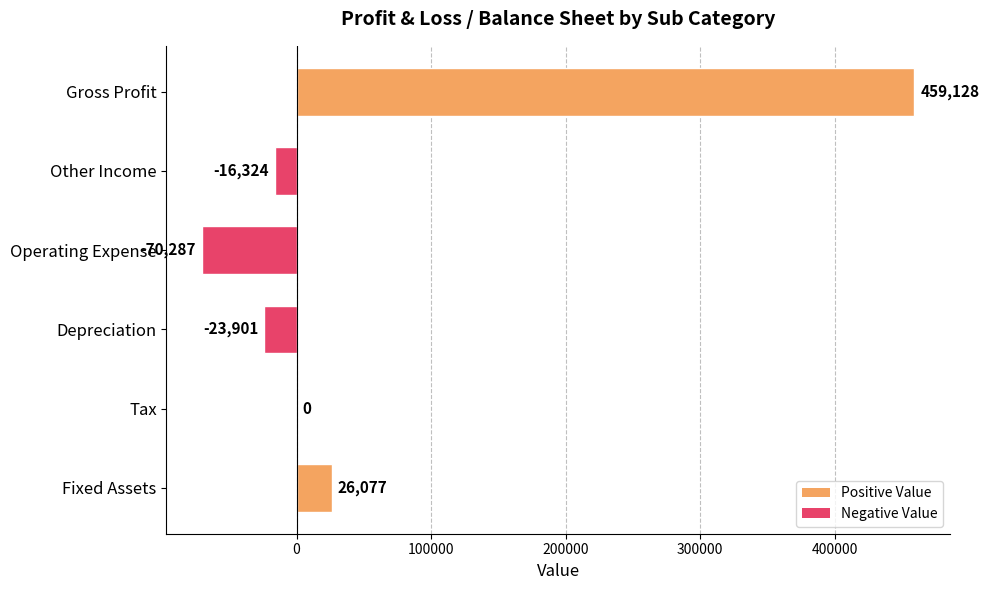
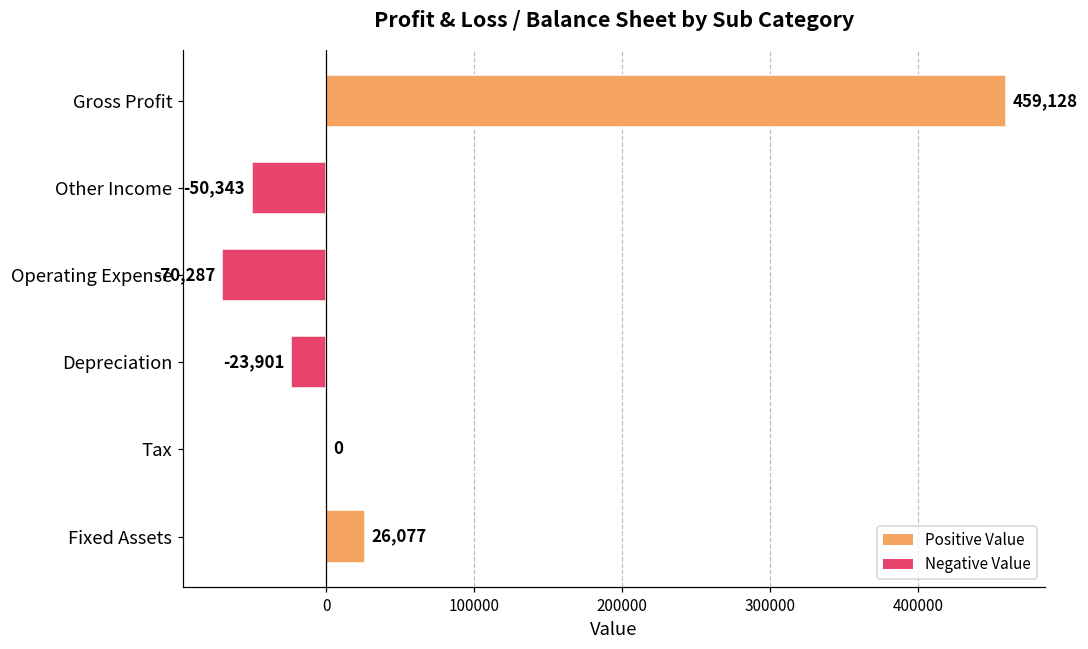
Other Income: -16,324 -> -50,343
